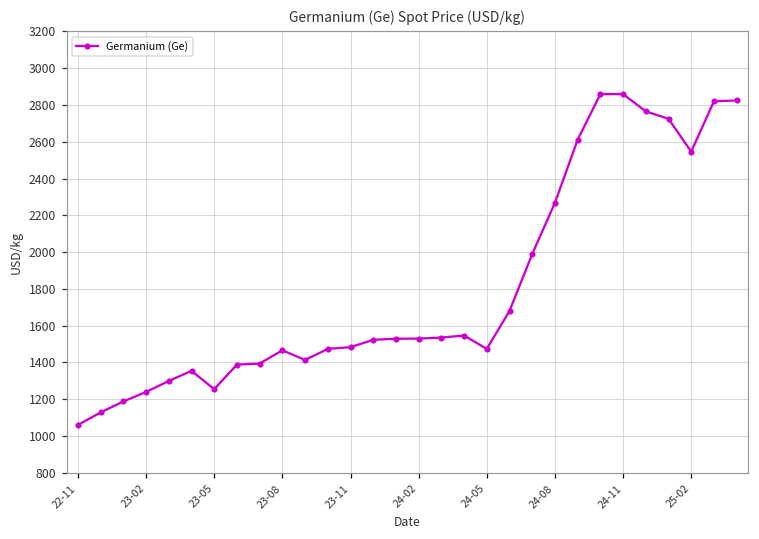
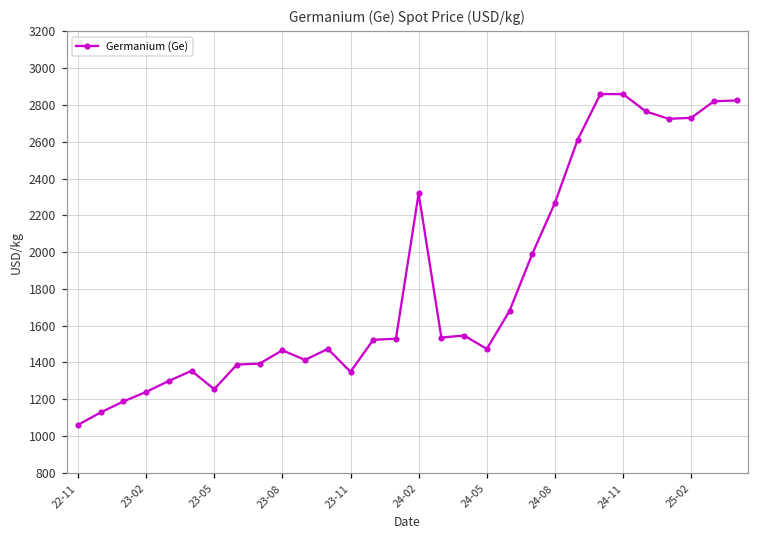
23-11: 1480 -> 1350
24-02: 1530 -> 2320
25-02: 2550 -> 2730
